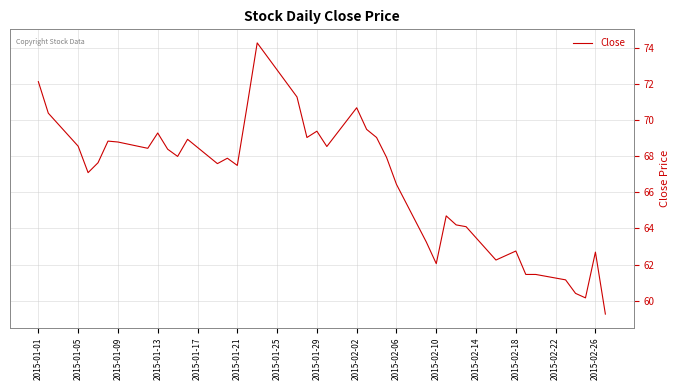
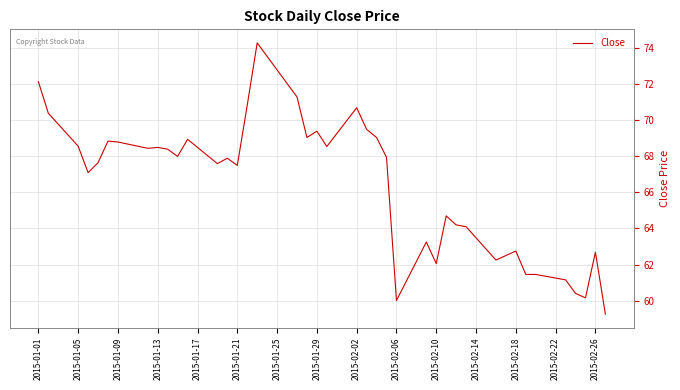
2015-01-13: 69.3 -> 68.5
2015-02-06: 66.4 -> 60.0
